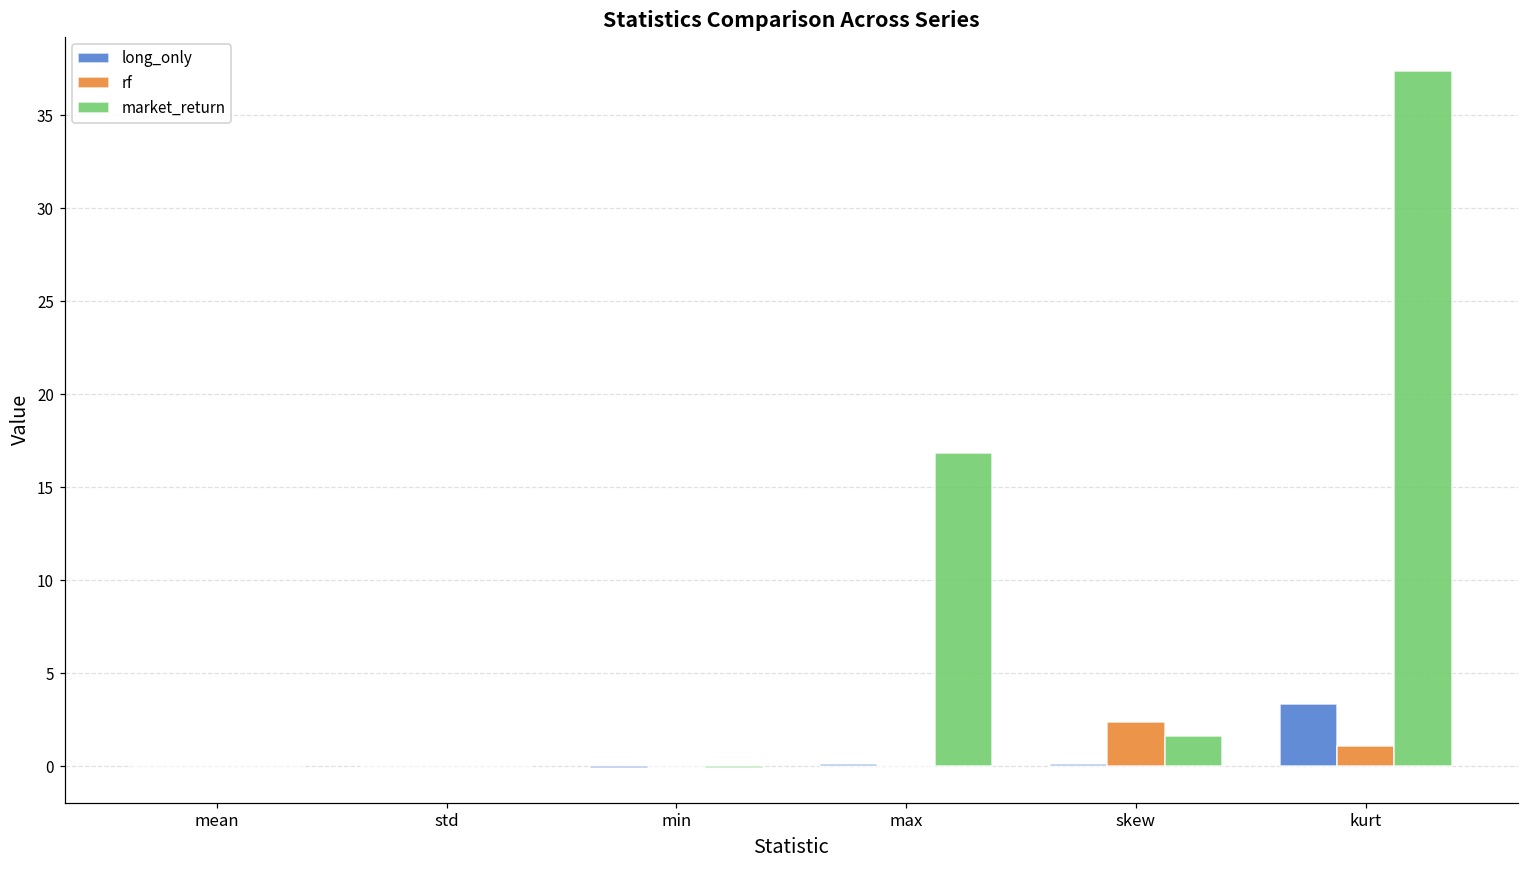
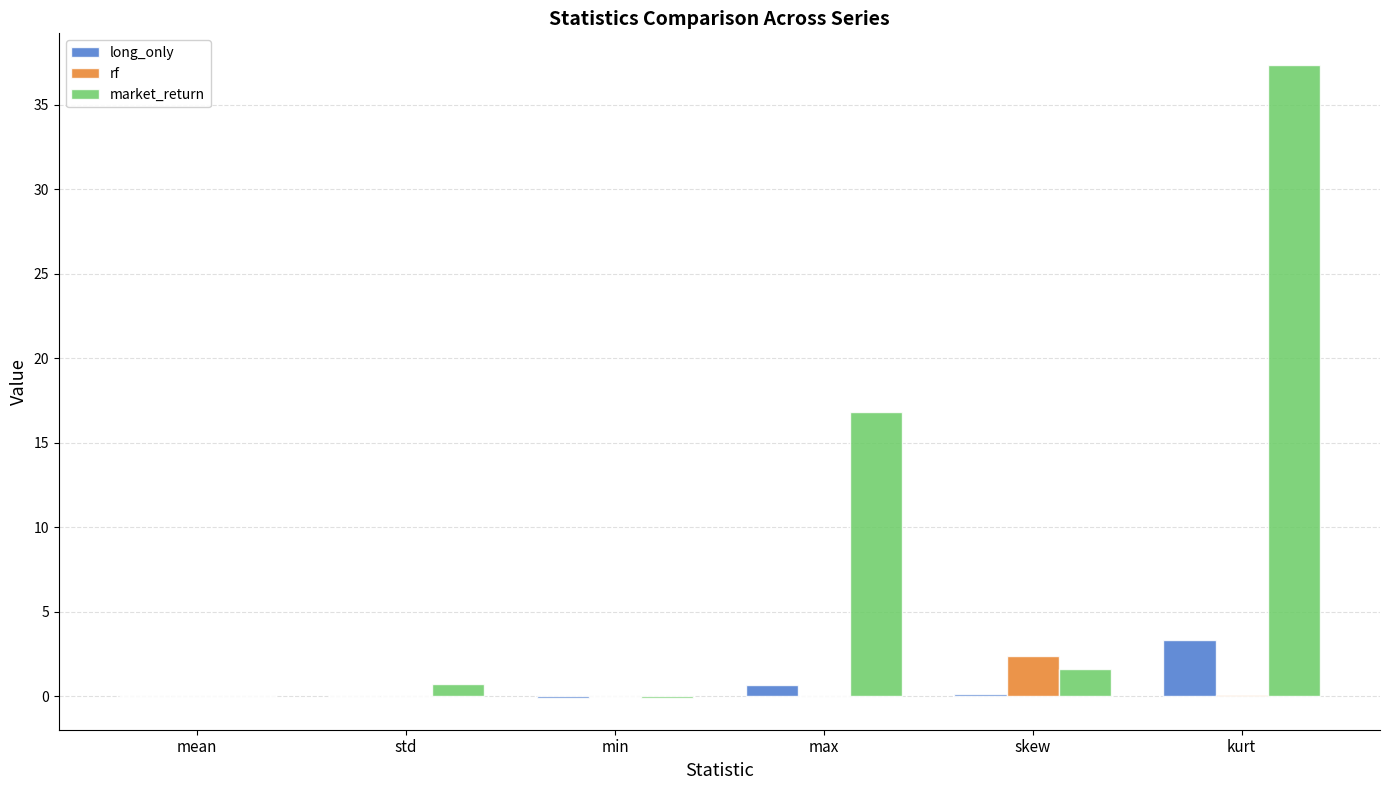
market_return, std: 0.0 -> 0.8
long_only, max: 0.1 -> 0.7
rf, kurt: 1.1 -> 0.1
